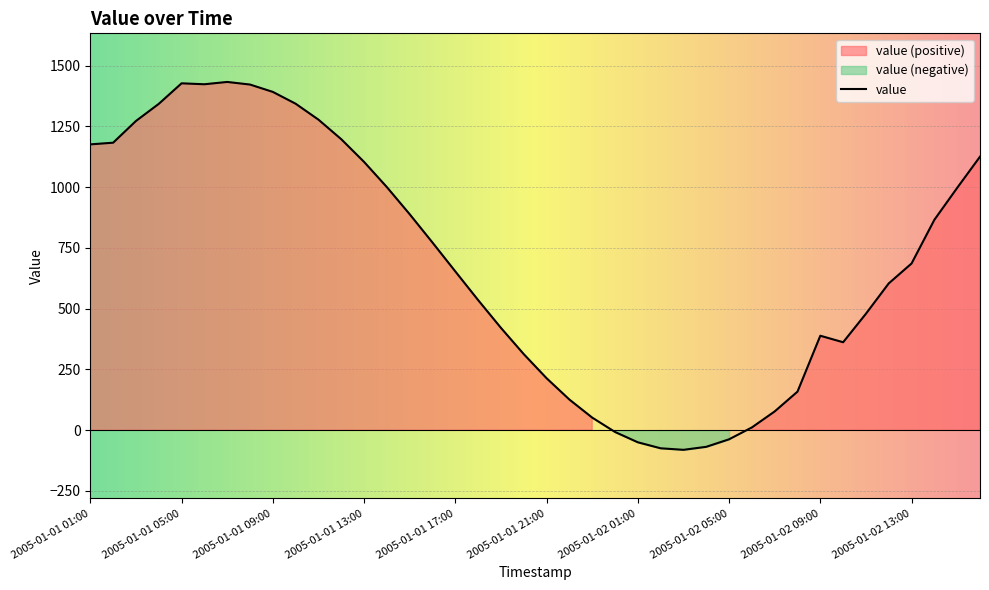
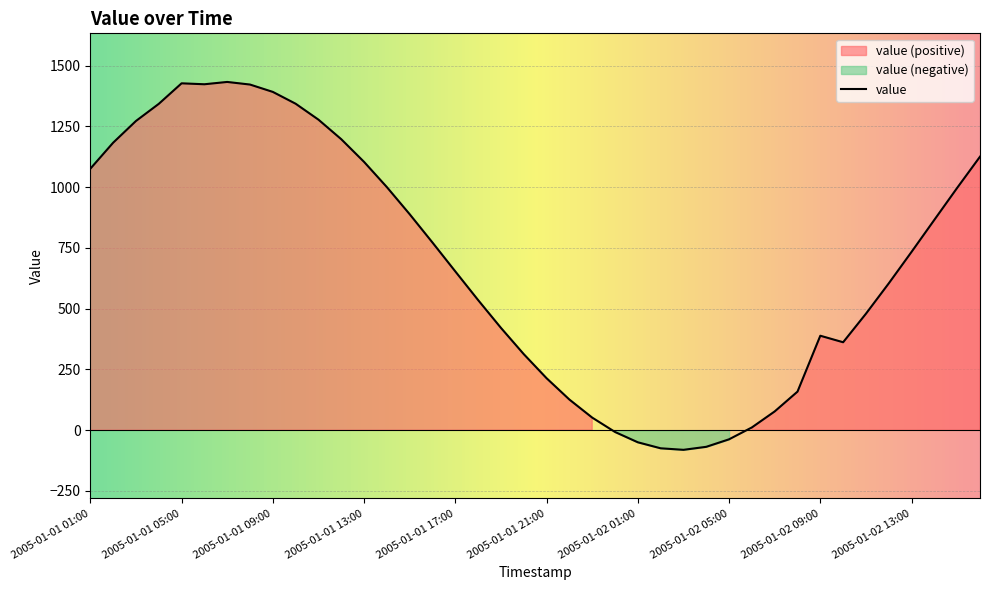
value, 2005-01-01 01:00: 1180 -> 1080
value, 2005-01-02 13:00: 690 -> 730
